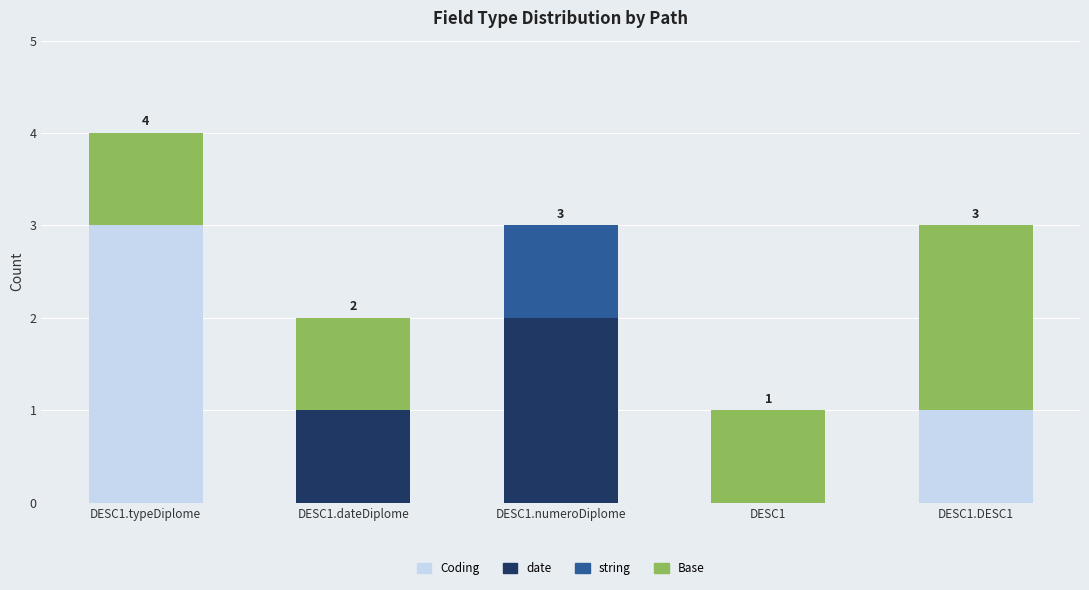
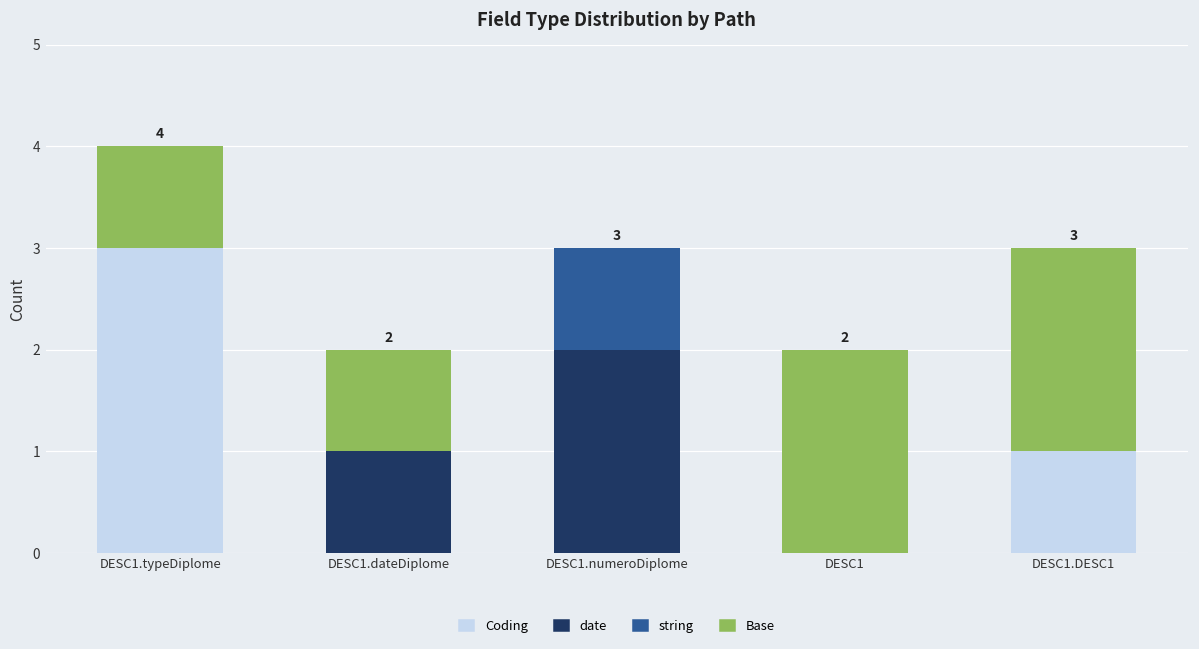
Base, DESC1: 1 -> 2
